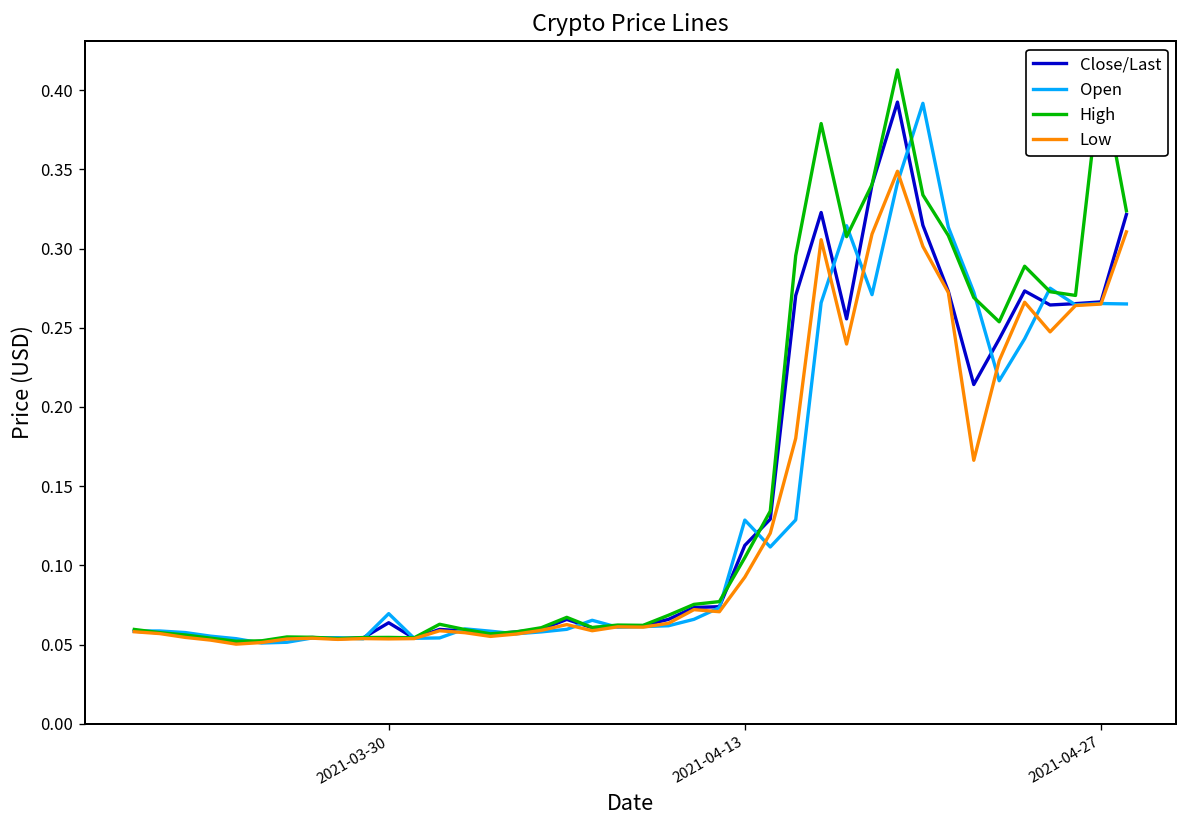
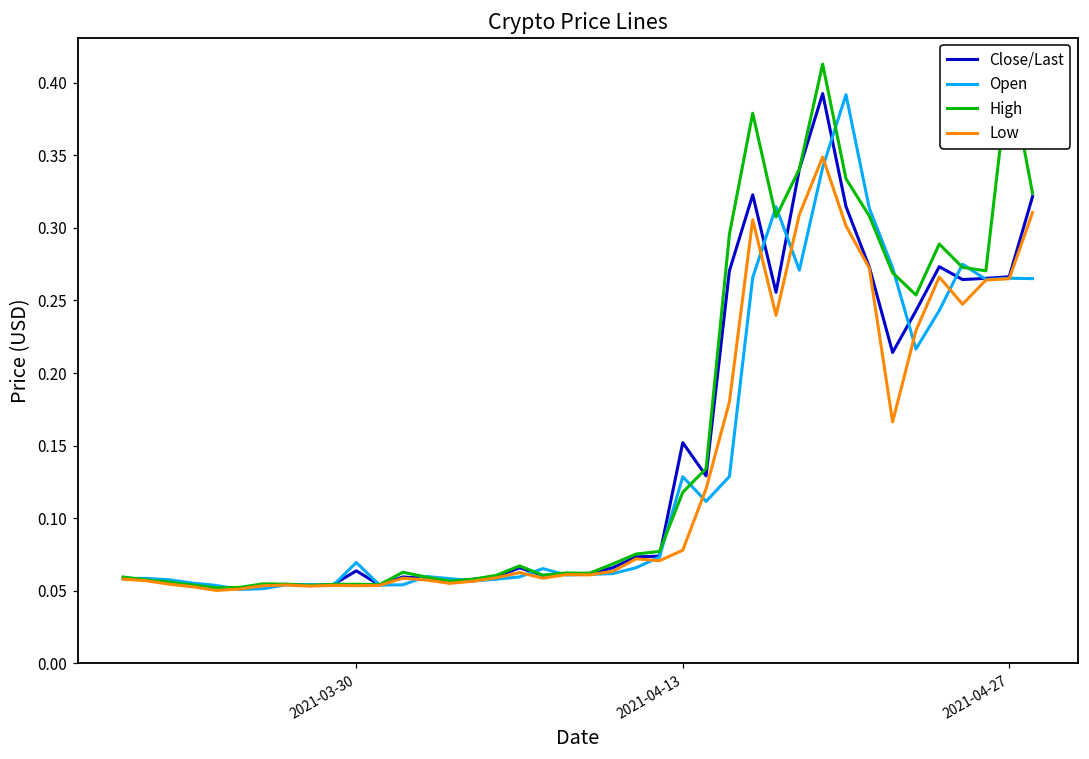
Close/Last, 2021-04-13: 0.113 -> 0.152
High, 2021-04-13: 0.105 -> 0.118
Low, 2021-04-13: 0.093 -> 0.078
